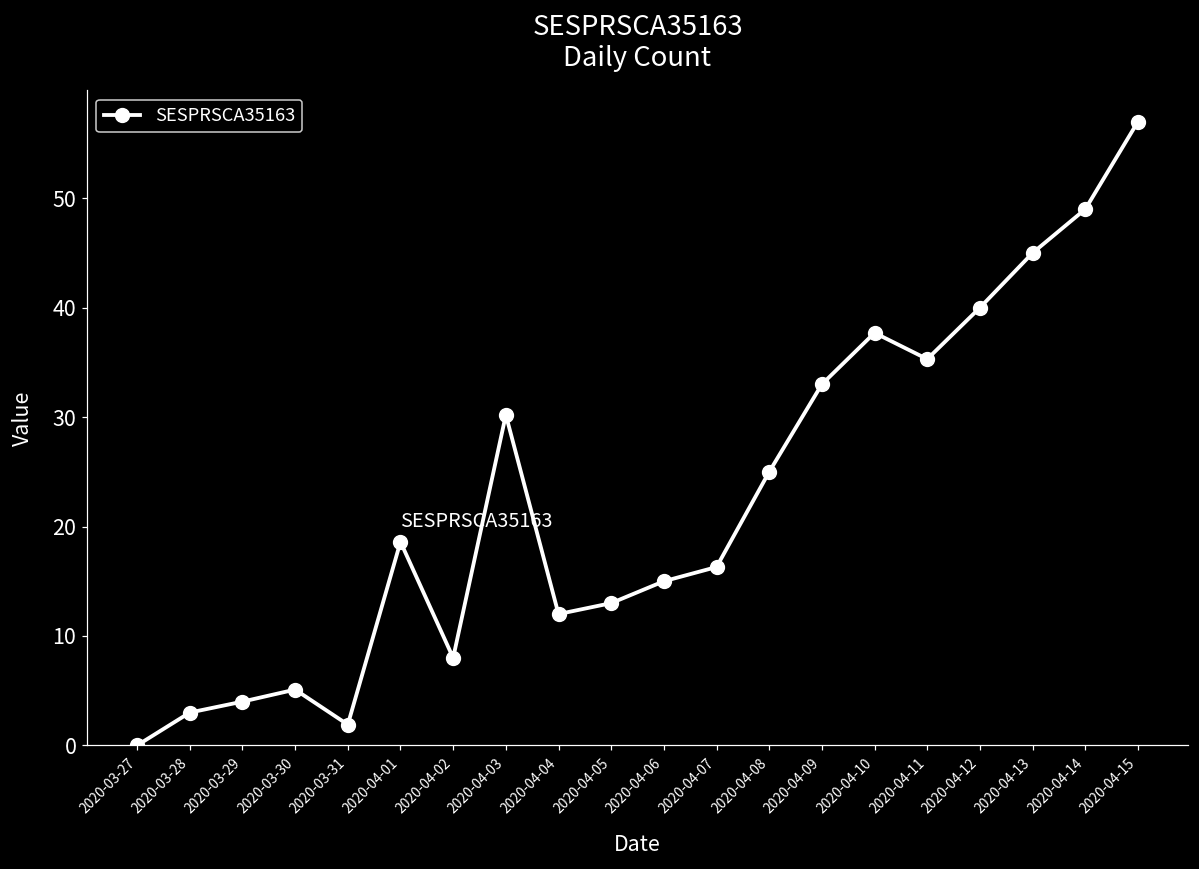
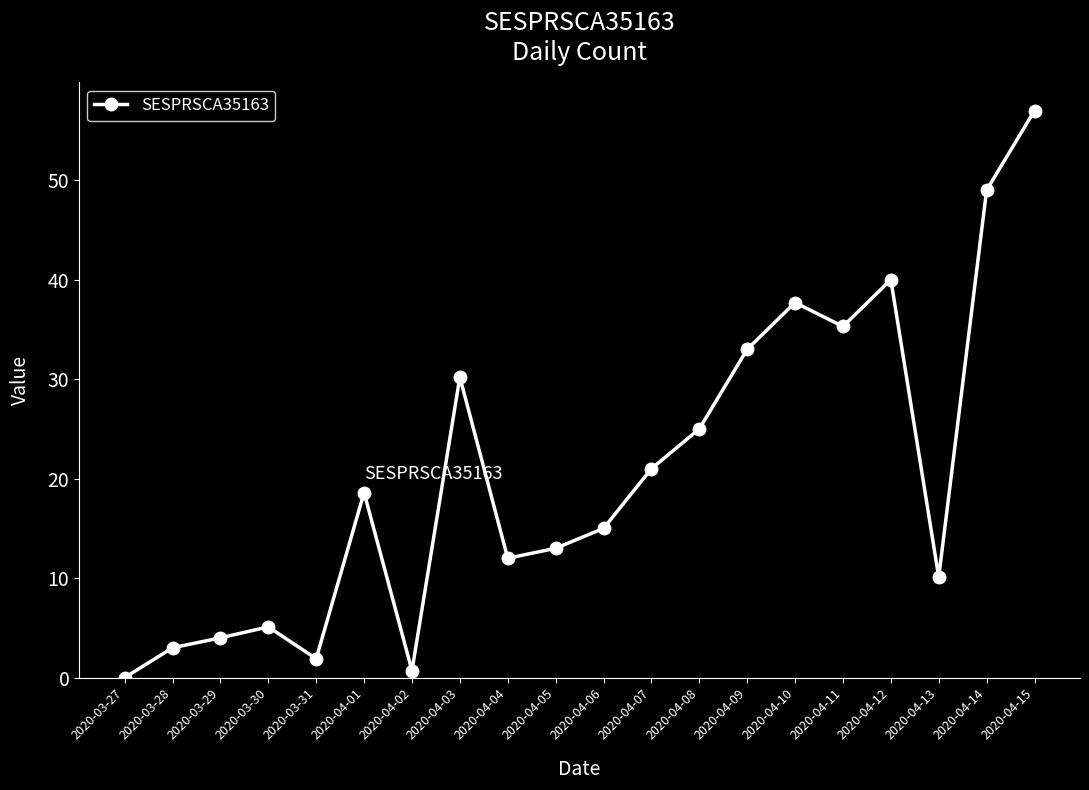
2020-04-02: 8 -> 1
2020-04-07: 16 -> 21
2020-04-13: 45 -> 10
